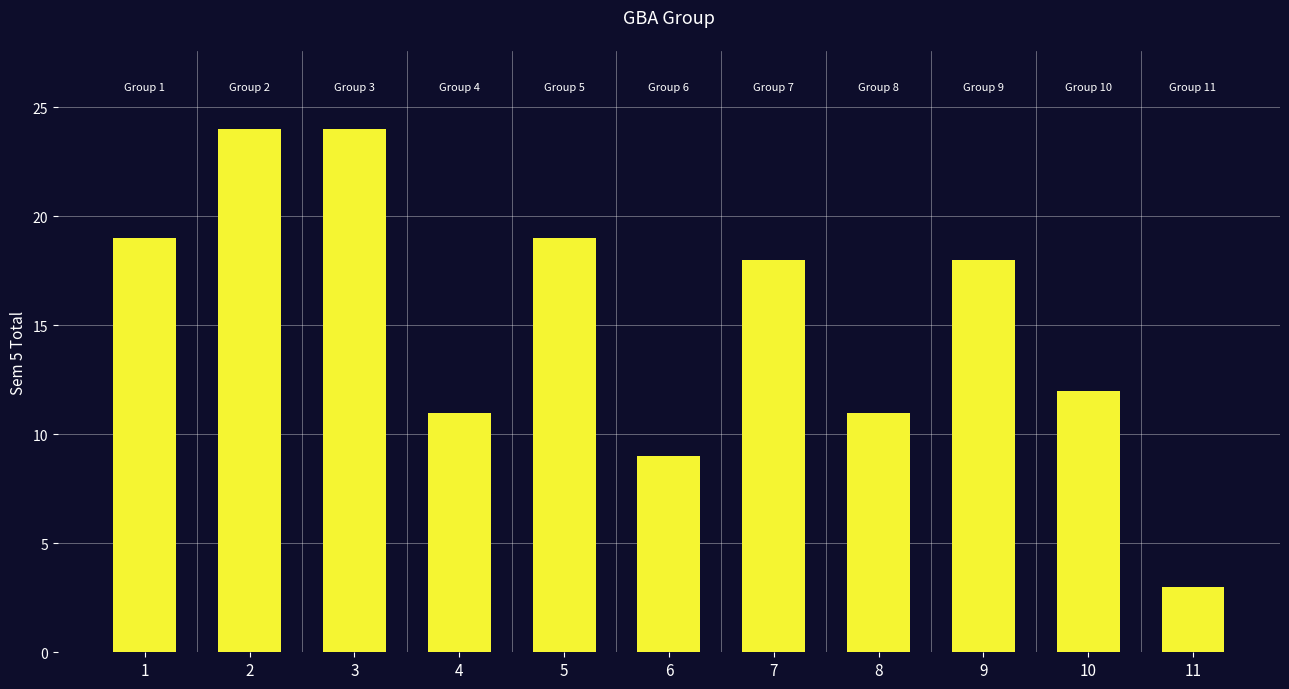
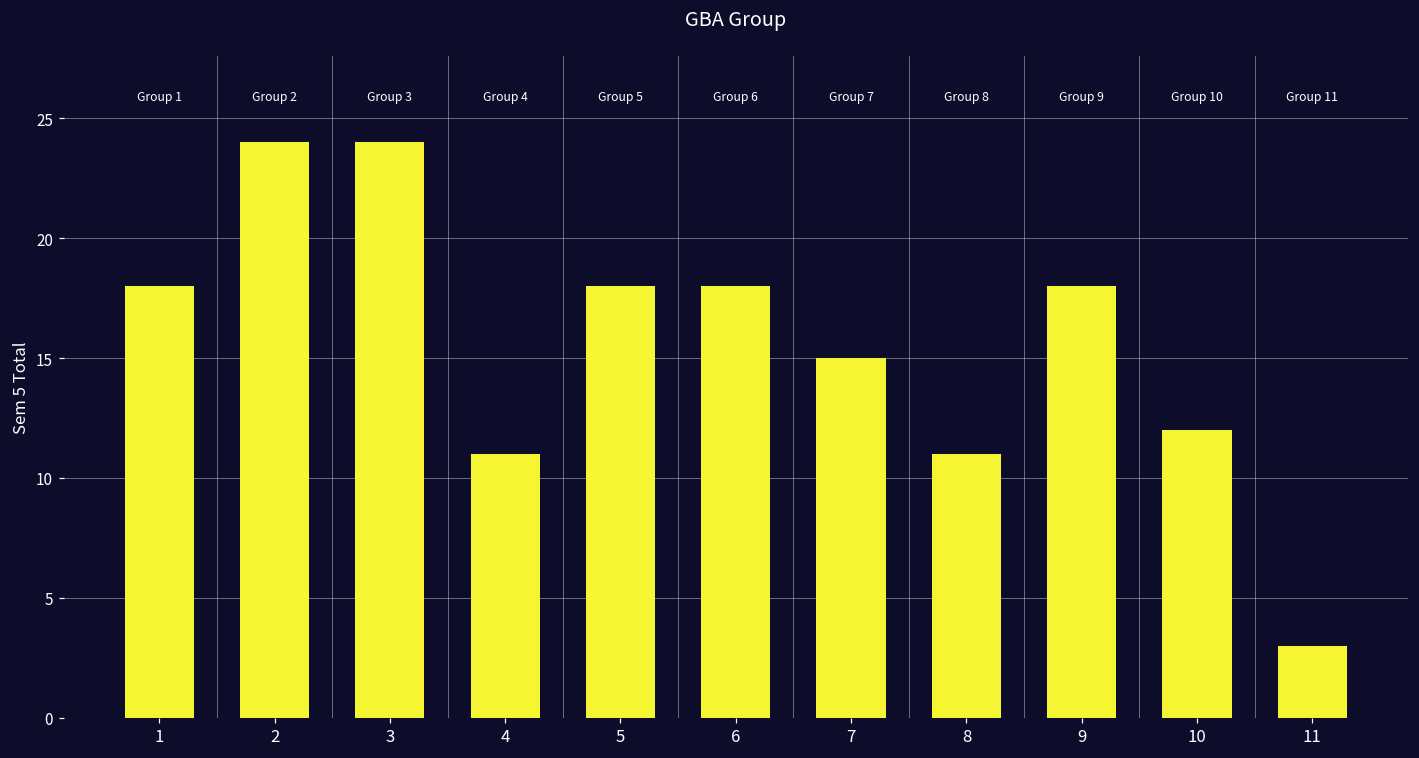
1: 19 -> 18
5: 19 -> 18
6: 9 -> 18
7: 18 -> 15
